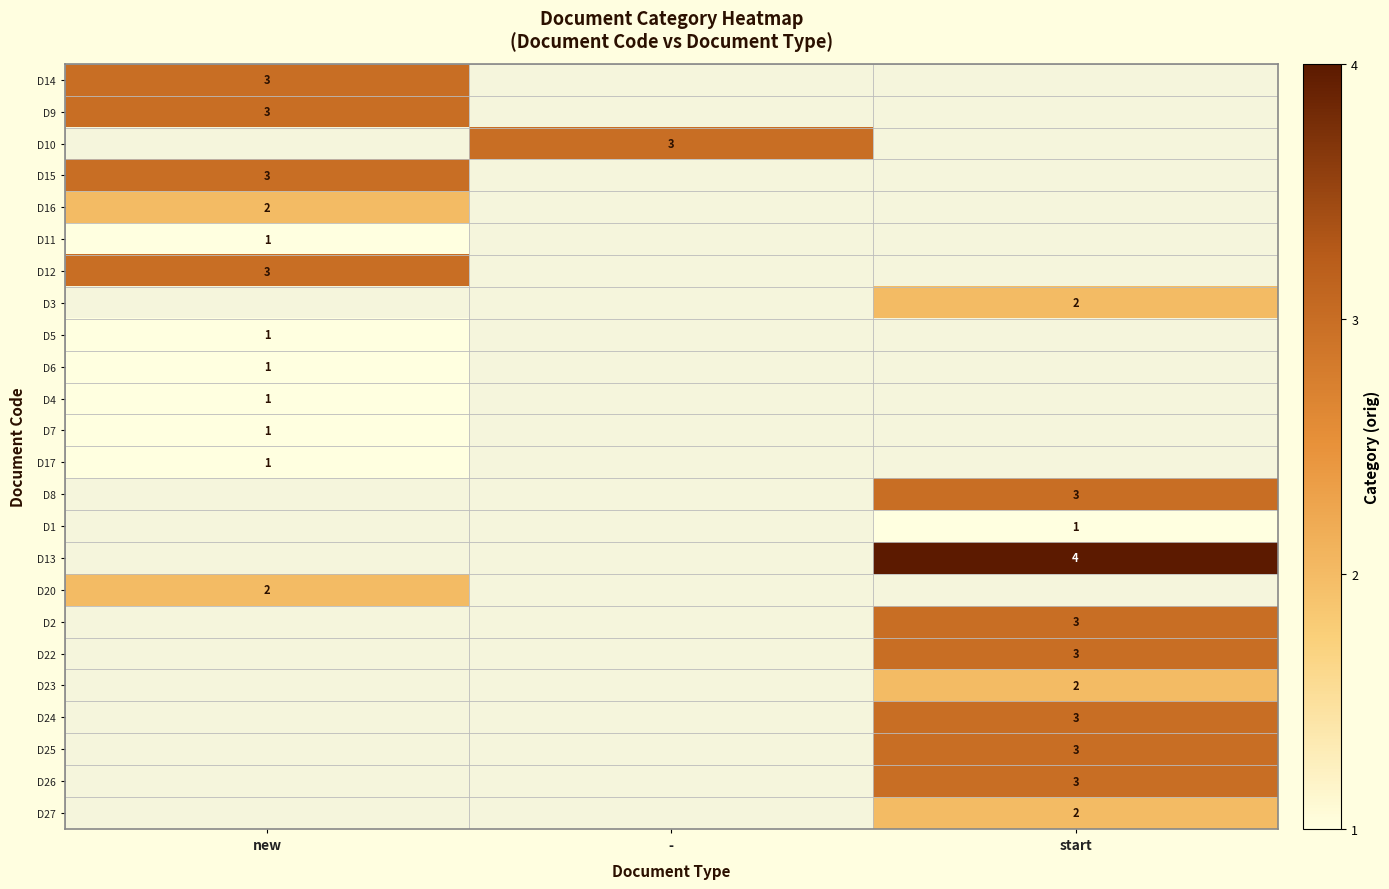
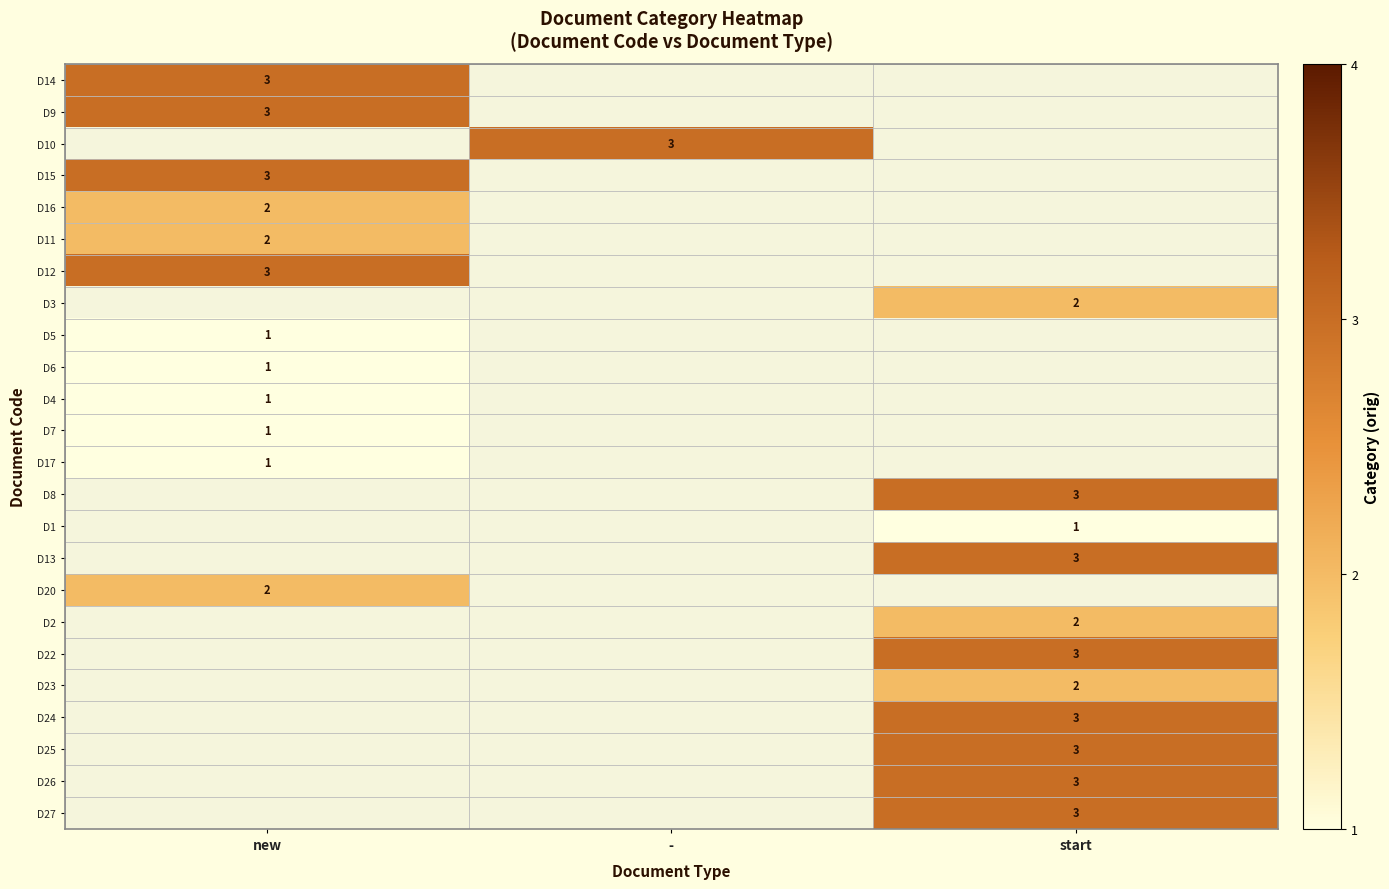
D11, new: 1 -> 2
D13, start: 4 -> 3
D2, start: 3 -> 2
D27, start: 2 -> 3
